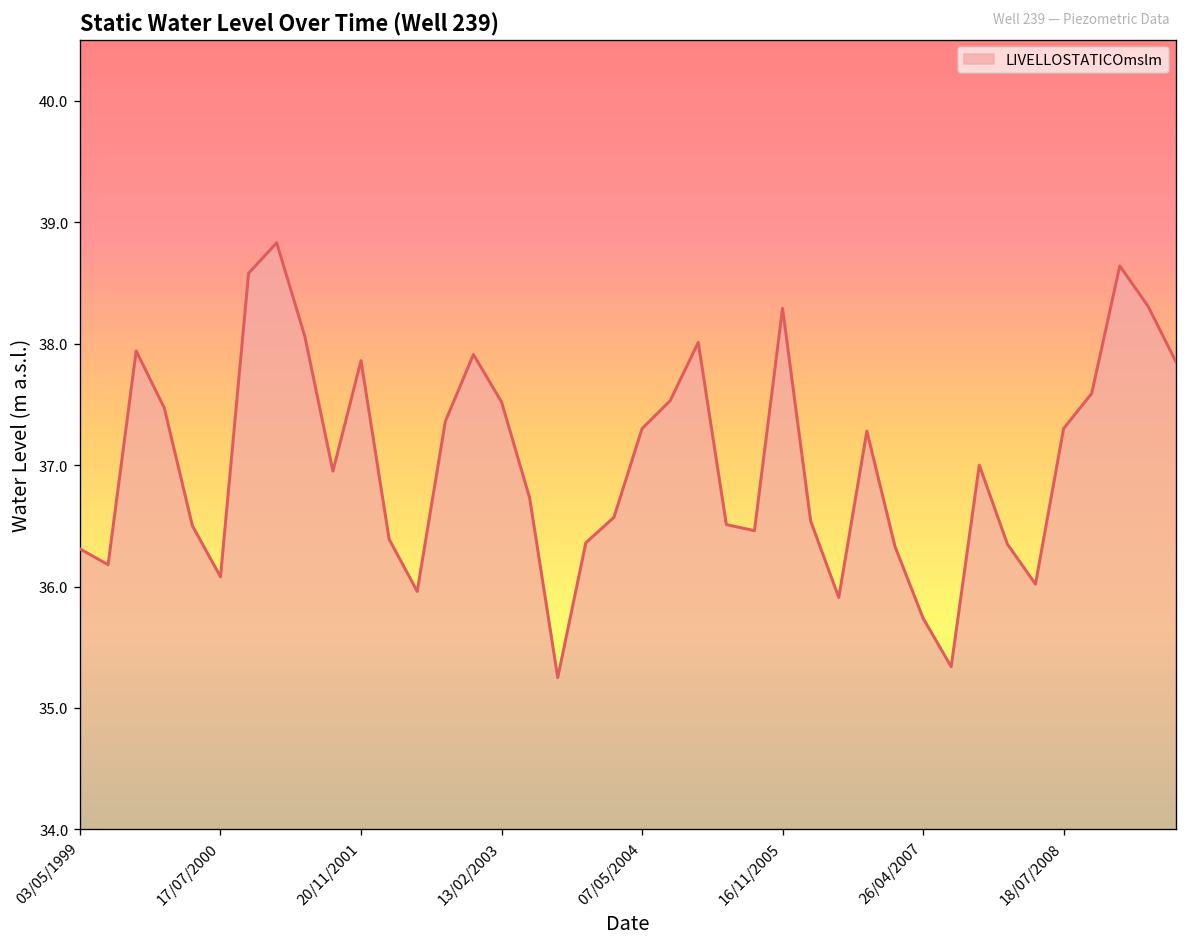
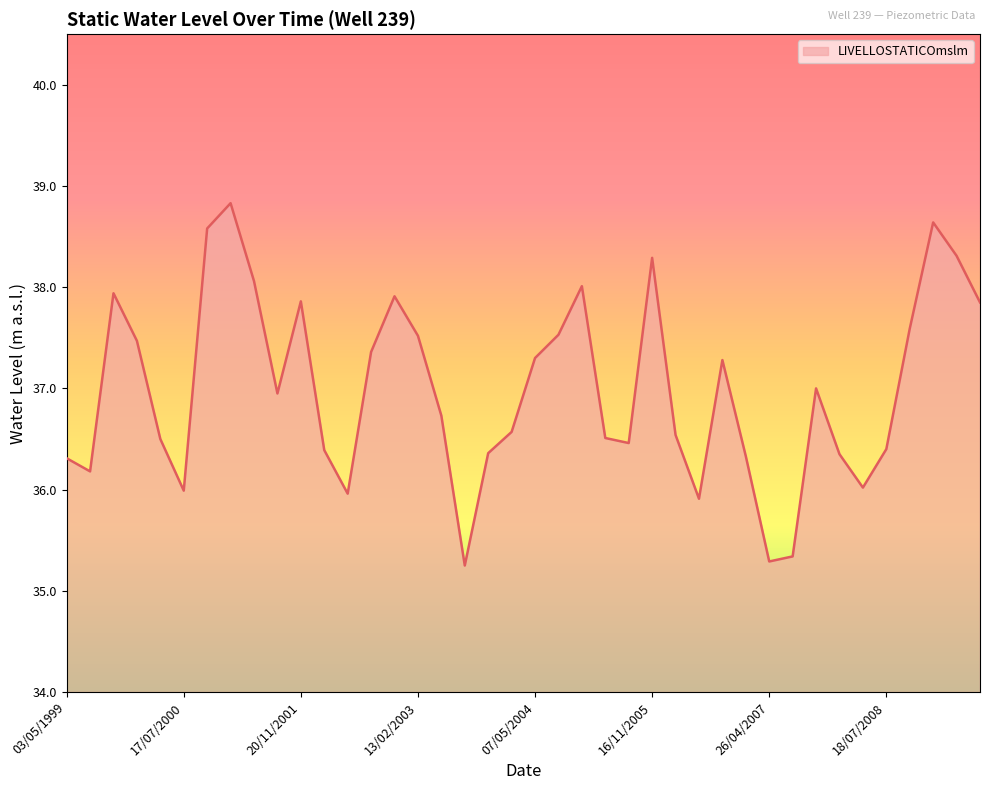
17/07/2000: 36.08 -> 35.99
26/04/2007: 35.74 -> 35.29
18/07/2008: 37.3 -> 36.4
